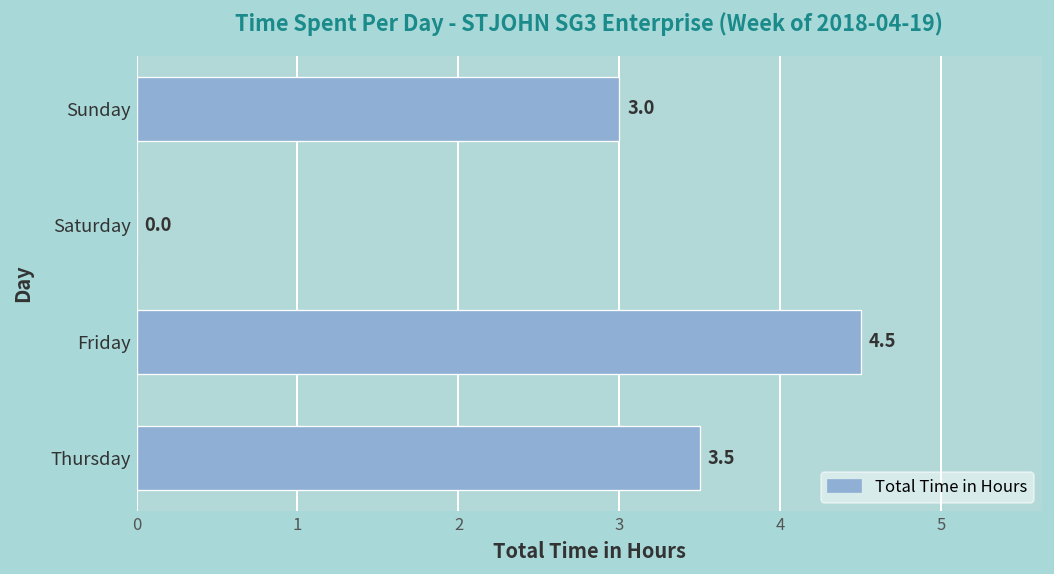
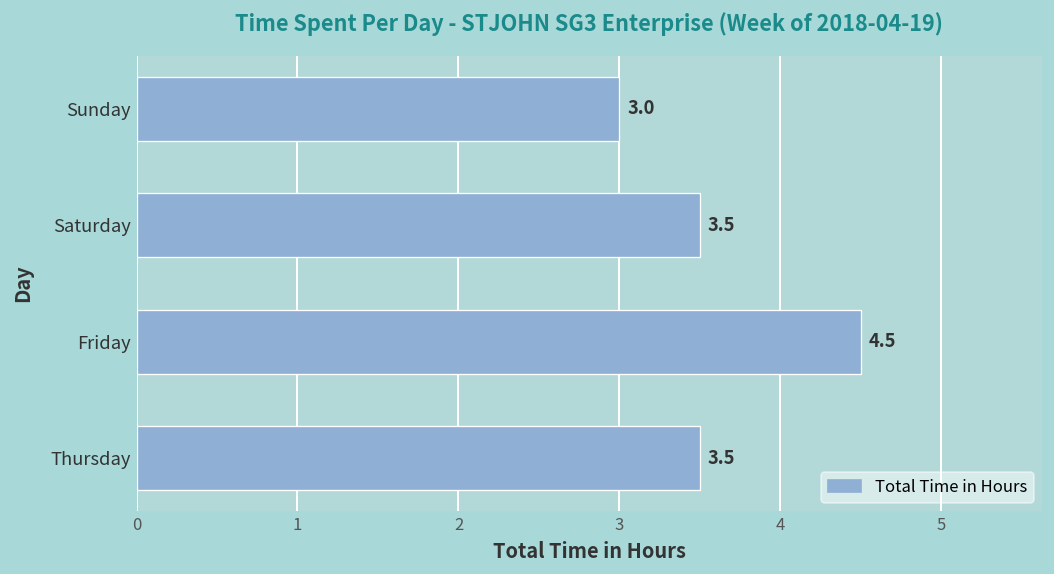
Saturday: 0.0 -> 3.5
